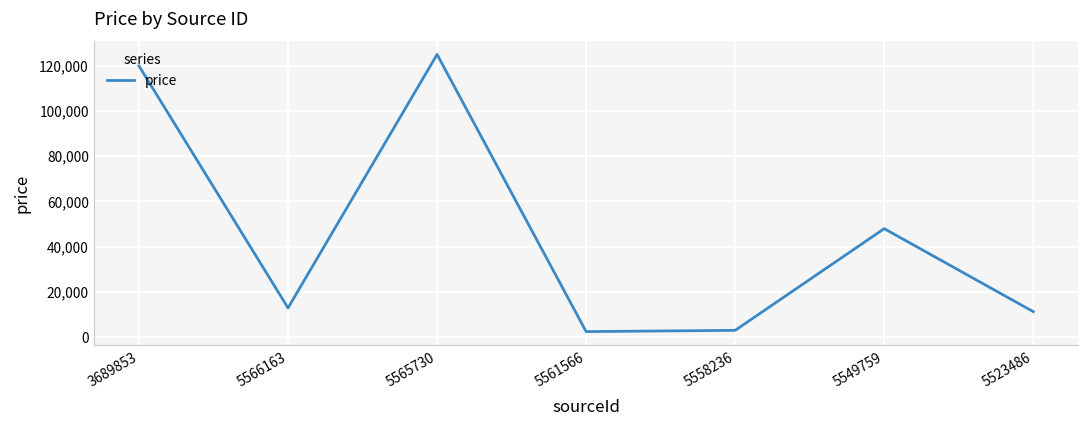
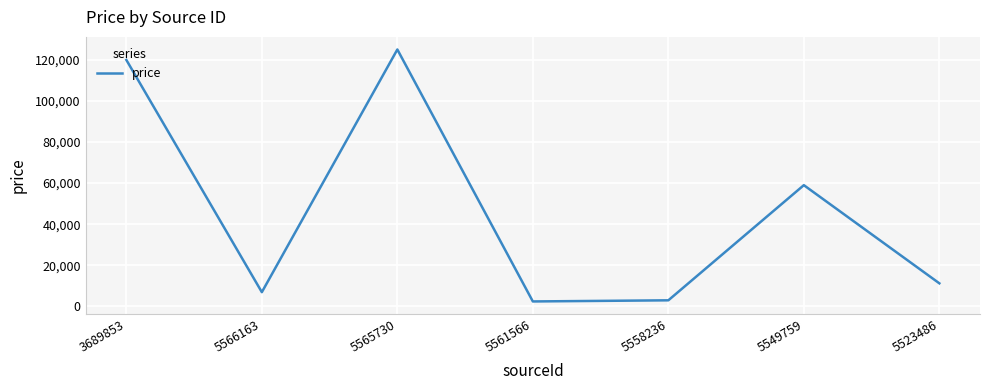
5566163: 13,000 -> 7,000
5549759: 48,000 -> 59,000
